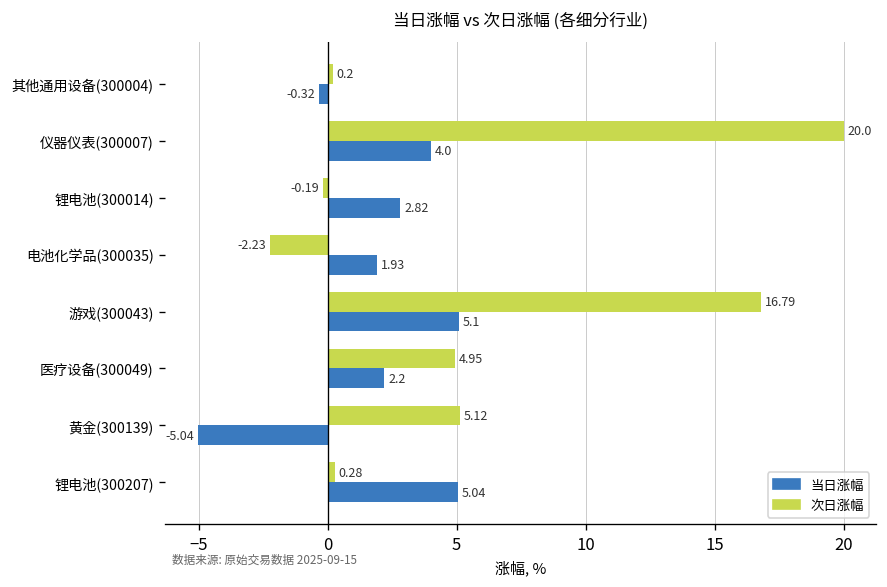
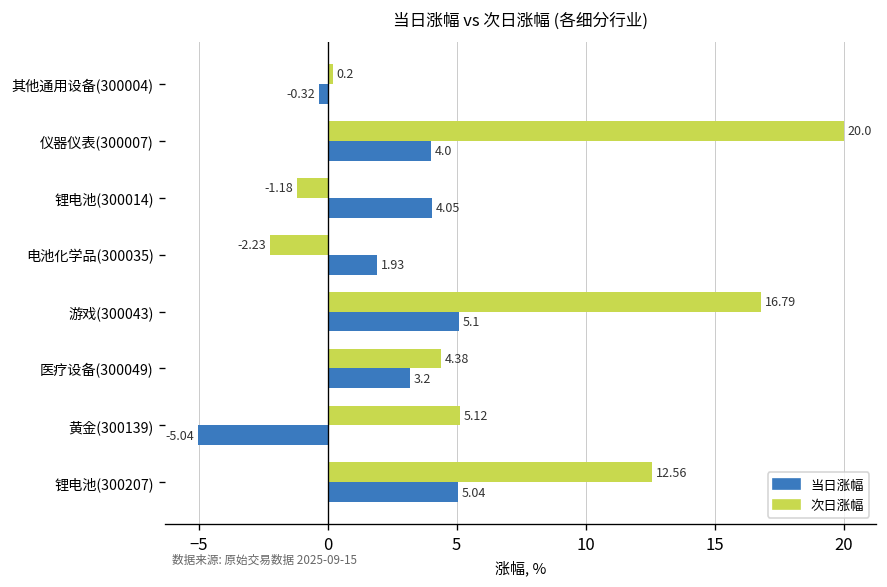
次日涨幅, 锂电池(300014): -0.19 -> -1.18
当日涨幅, 锂电池(300014): 2.82 -> 4.05
次日涨幅, 医疗设备(300049): 4.95 -> 4.38
当日涨幅, 医疗设备(300049): 2.2 -> 3.2
次日涨幅, 锂电池(300207): 0.28 -> 12.56
